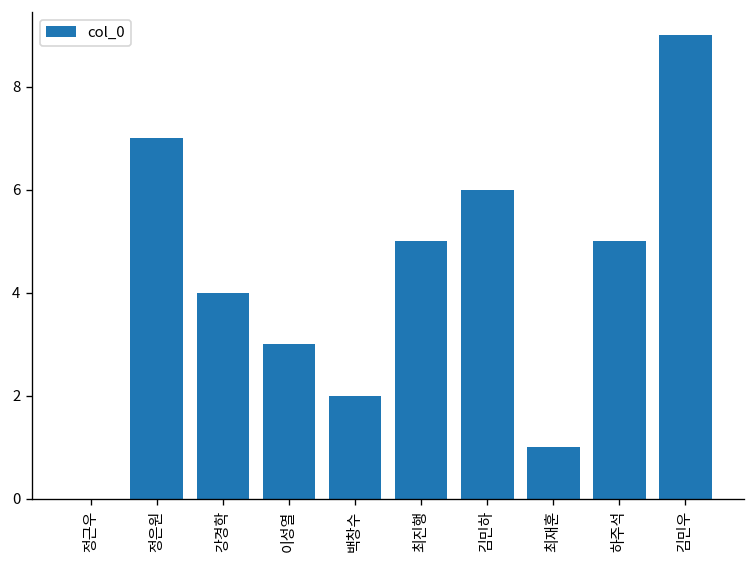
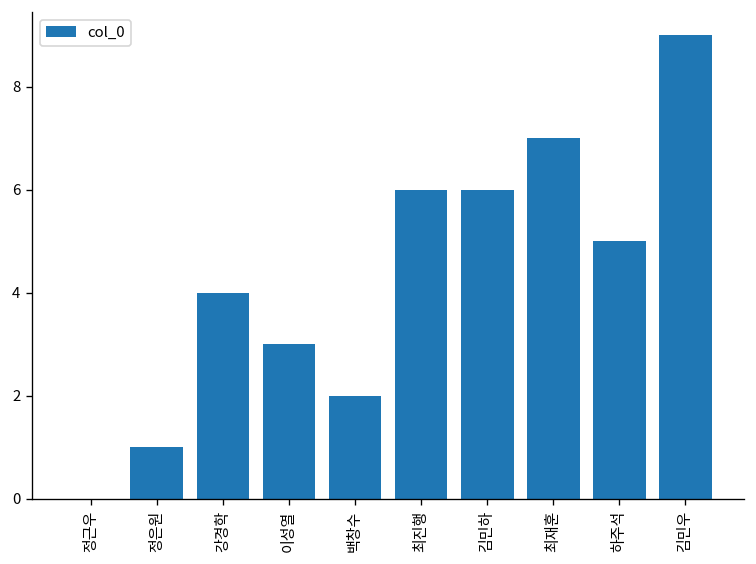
정은원: 7 -> 1
최진행: 5 -> 6
최재훈: 1 -> 7
